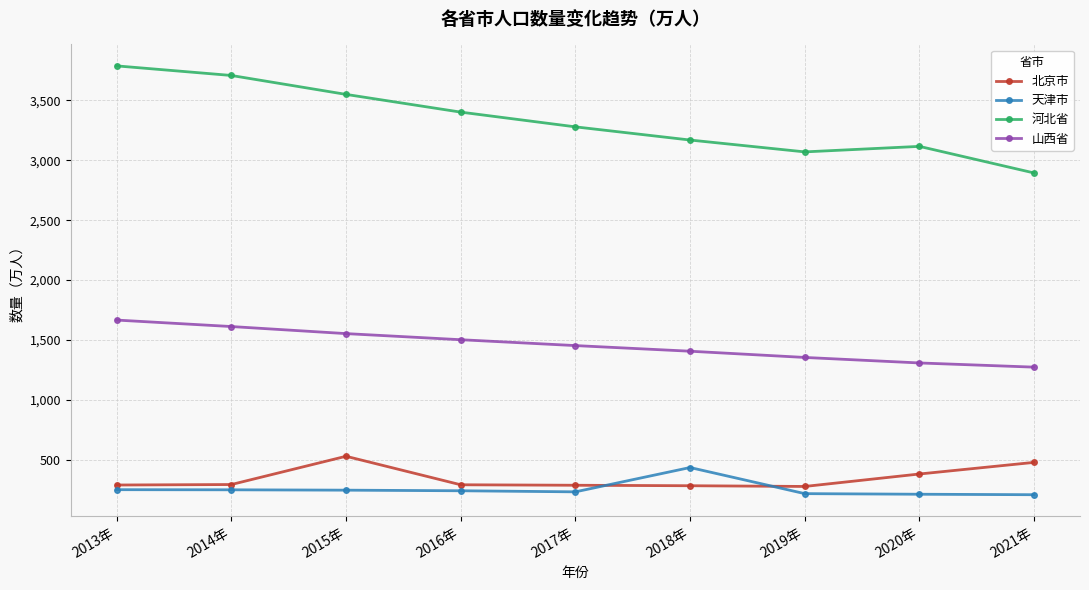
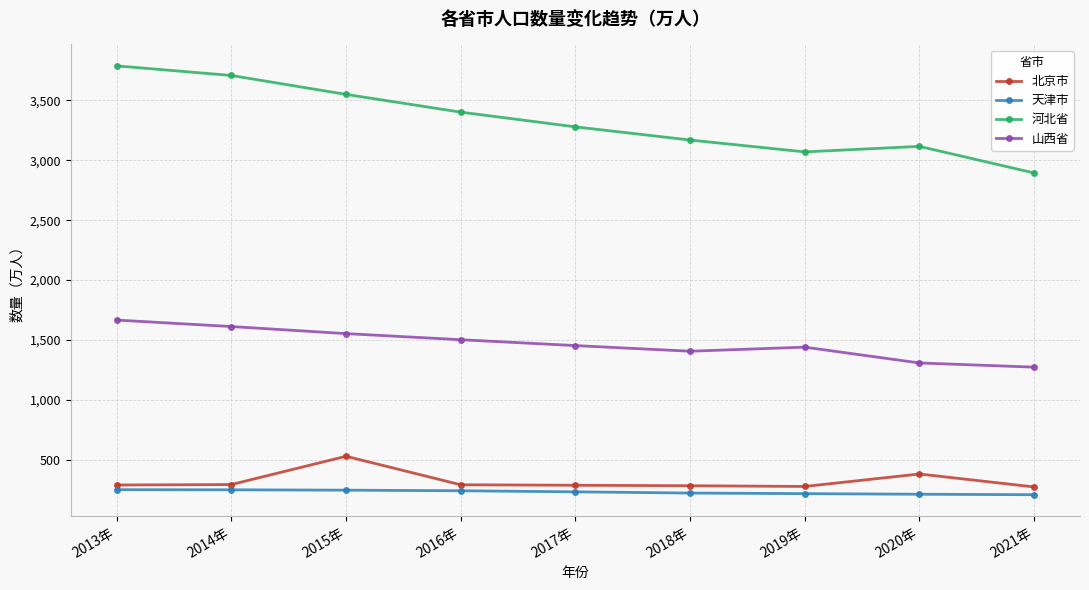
天津市, 2018年: 440 -> 220
山西省, 2019年: 1,350 -> 1,440
北京市, 2021年: 480 -> 270
